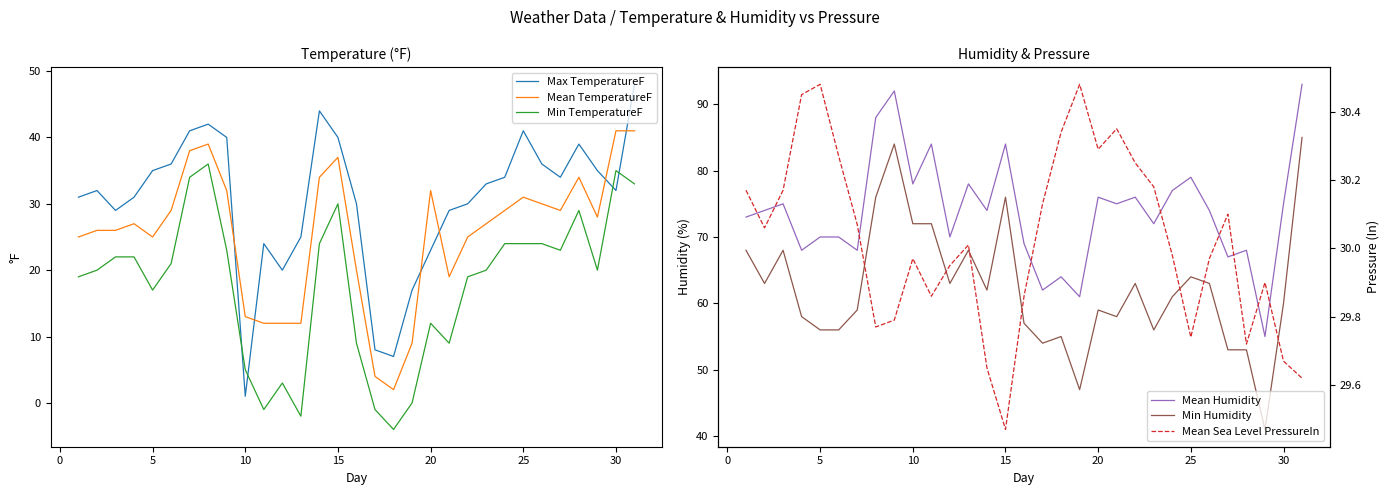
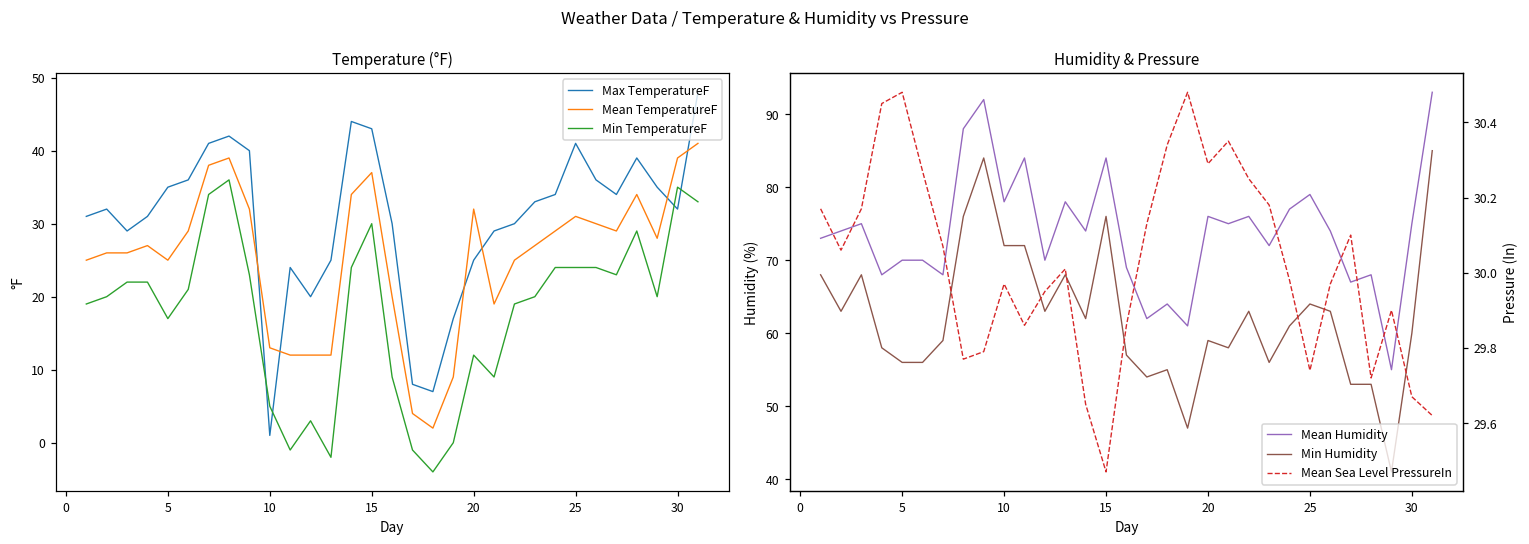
Temperature (°F), Max TemperatureF, 15: 40 -> 43
Temperature (°F), Max TemperatureF, 20: 23 -> 25
Temperature (°F), Mean TemperatureF, 30: 41 -> 39
